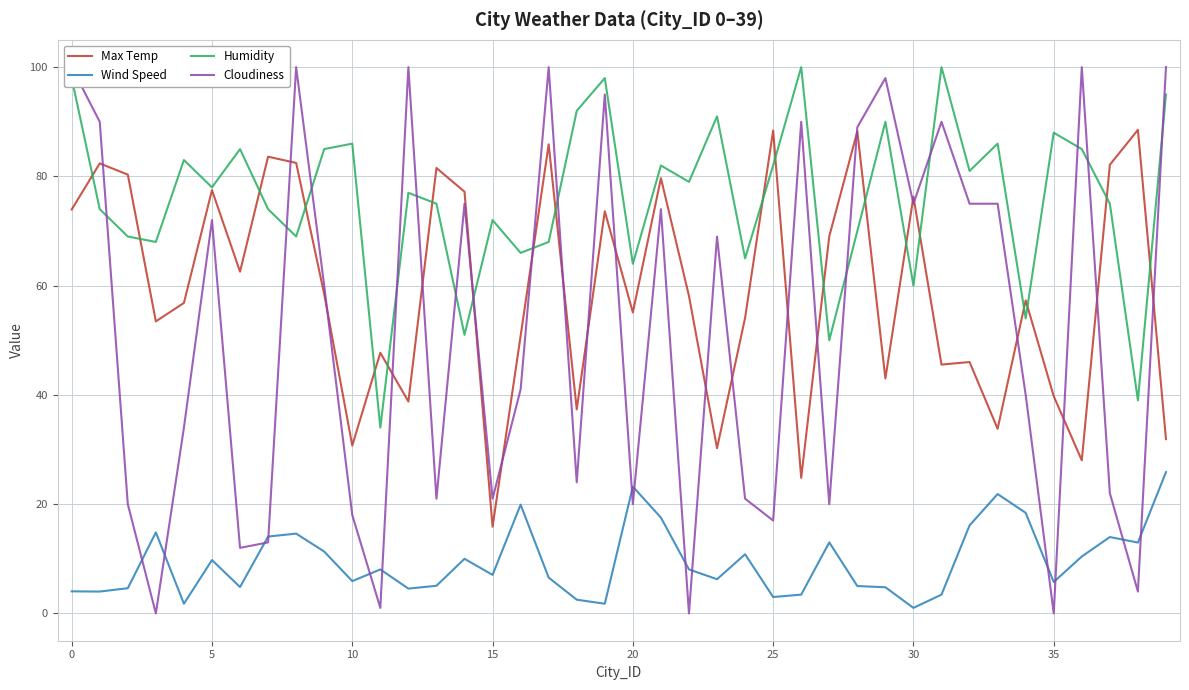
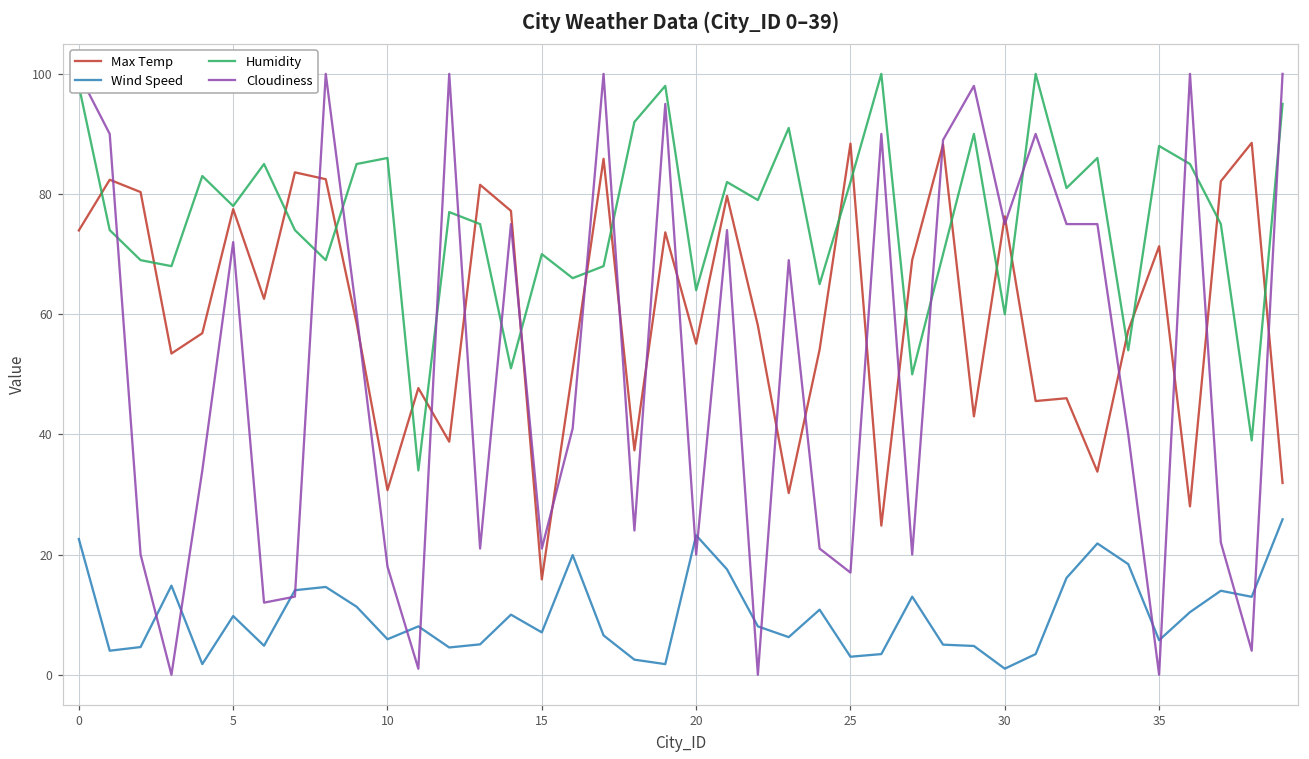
Wind Speed, 0: 4 -> 23
Humidity, 15: 72 -> 70
Max Temp, 35: 40 -> 71
